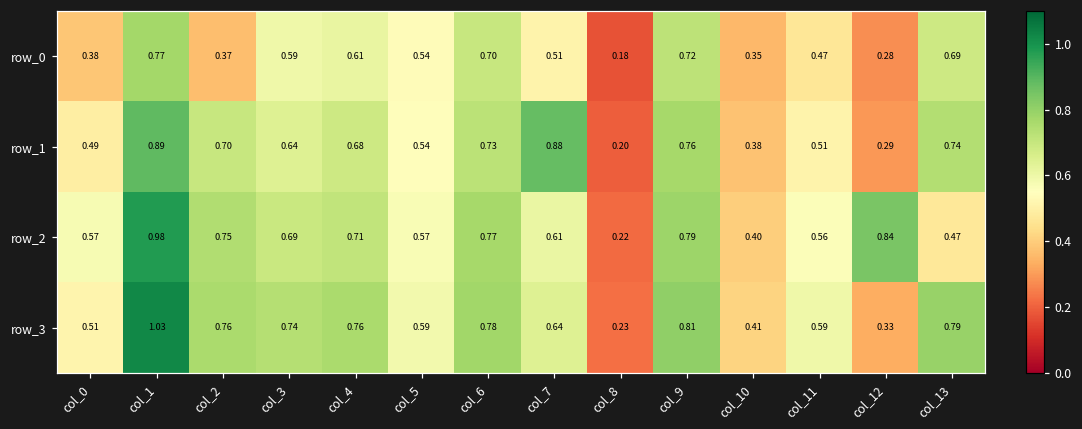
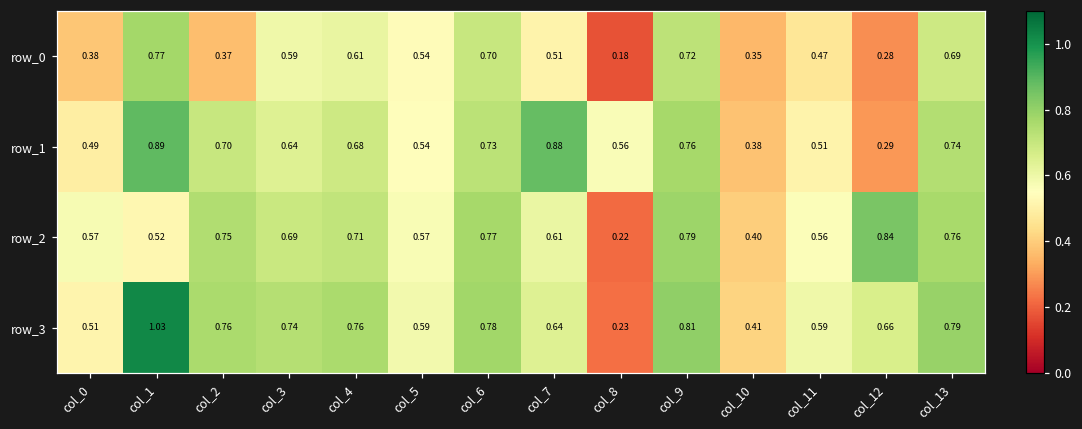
row_1, col_8: 0.20 -> 0.56
row_2, col_1: 0.98 -> 0.52
row_2, col_13: 0.47 -> 0.76
row_3, col_12: 0.33 -> 0.66
